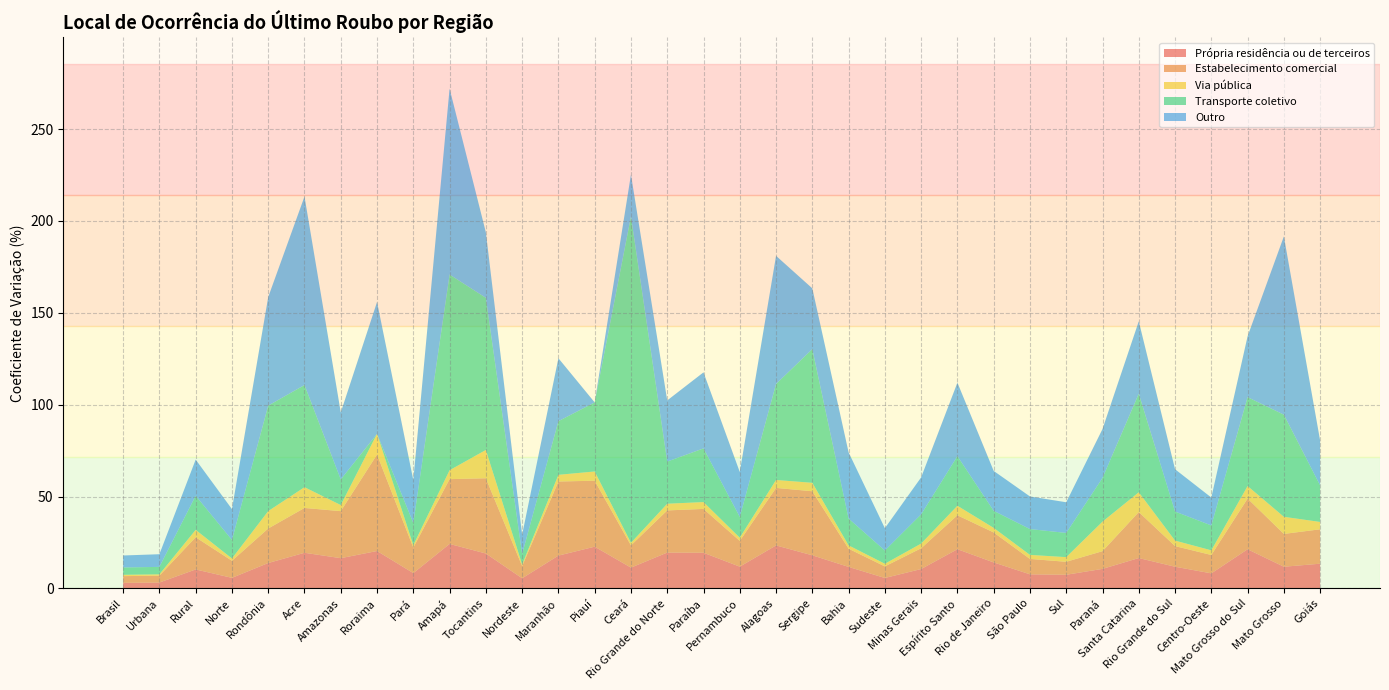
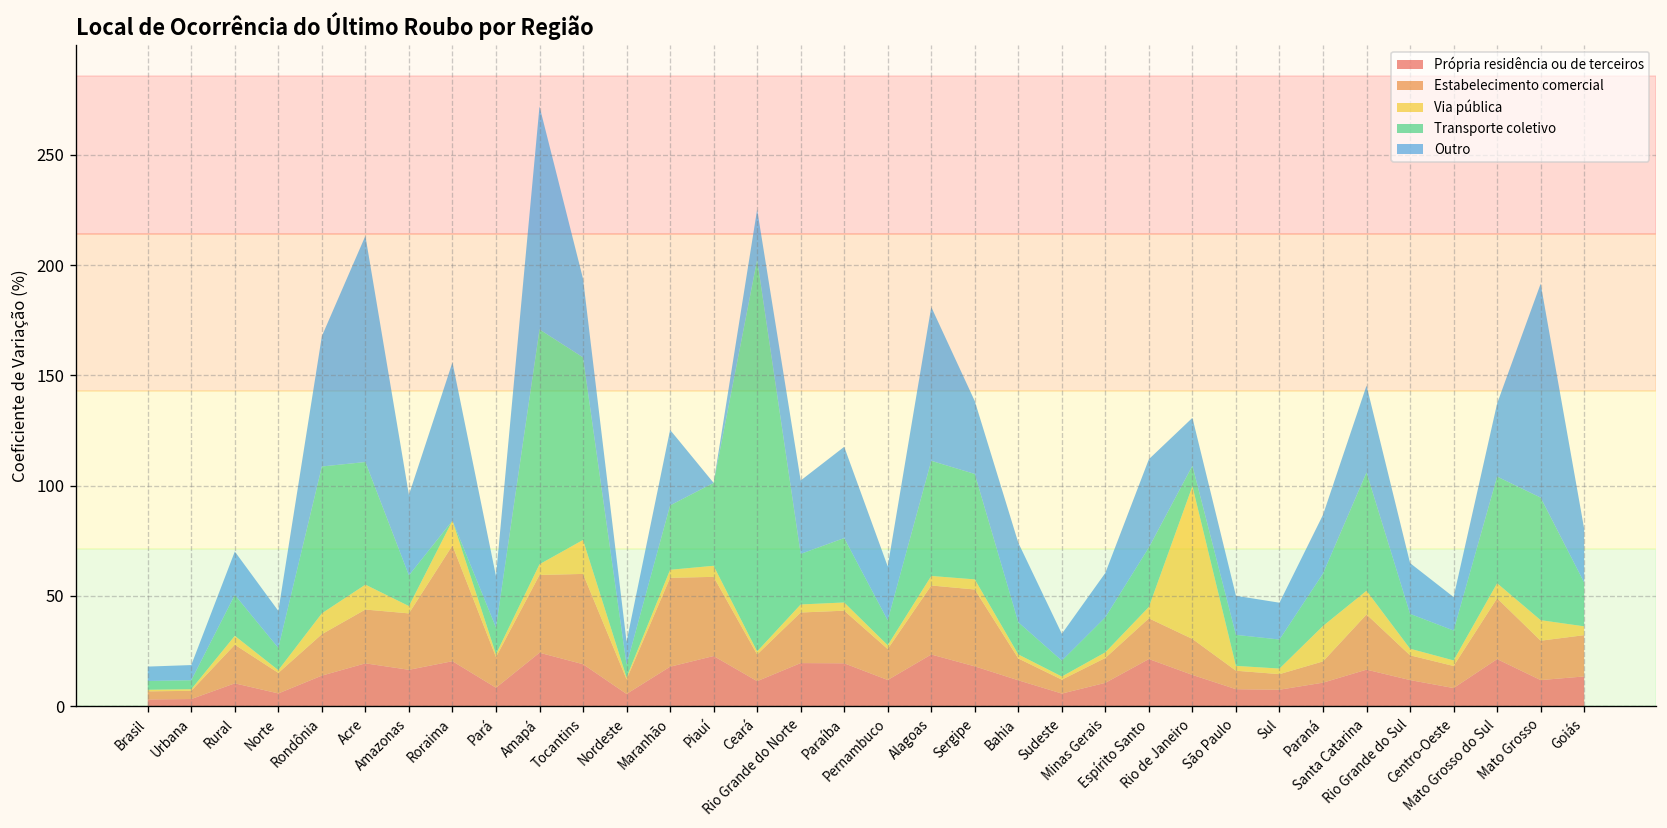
Transporte coletivo, Rondônia: 57 -> 67
Transporte coletivo, Sergipe: 73 -> 48
Via pública, Rio de Janeiro: 3 -> 69
